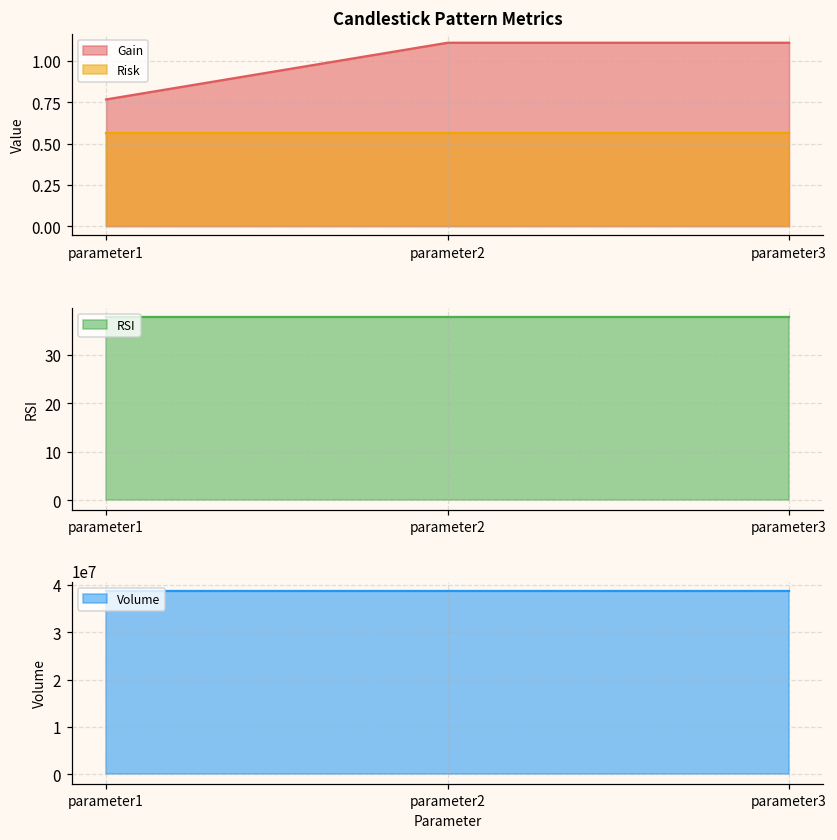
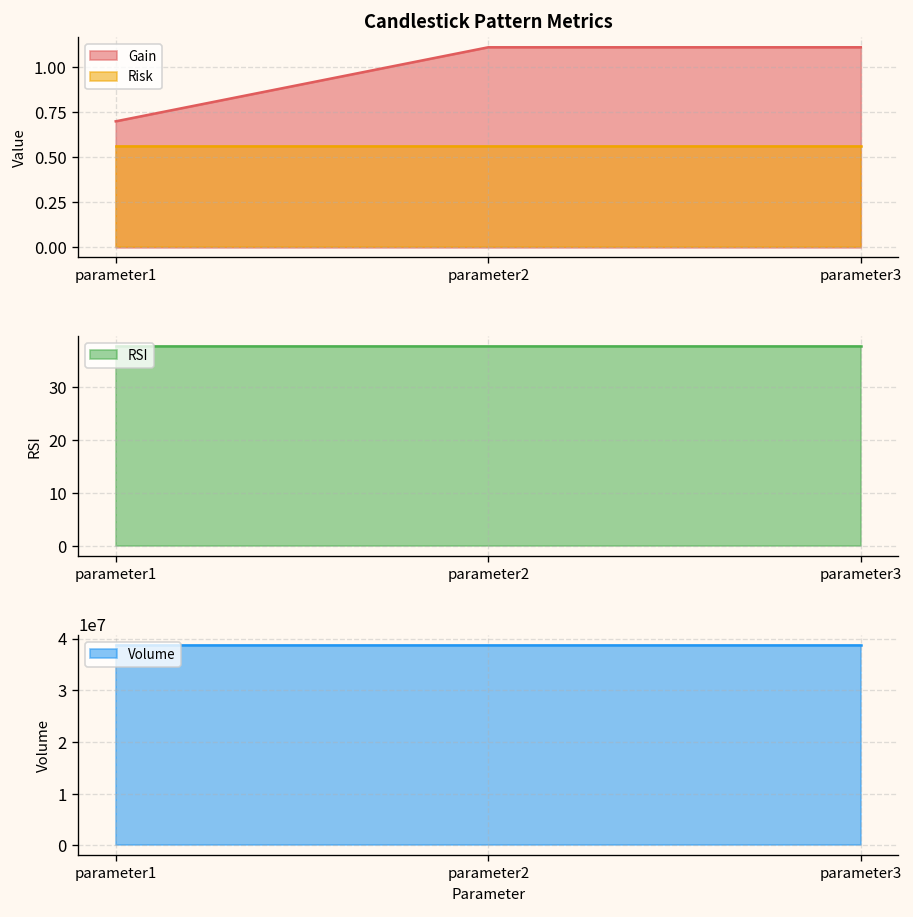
Candlestick Pattern Metrics, Gain, parameter1: 0.77 -> 0.70
